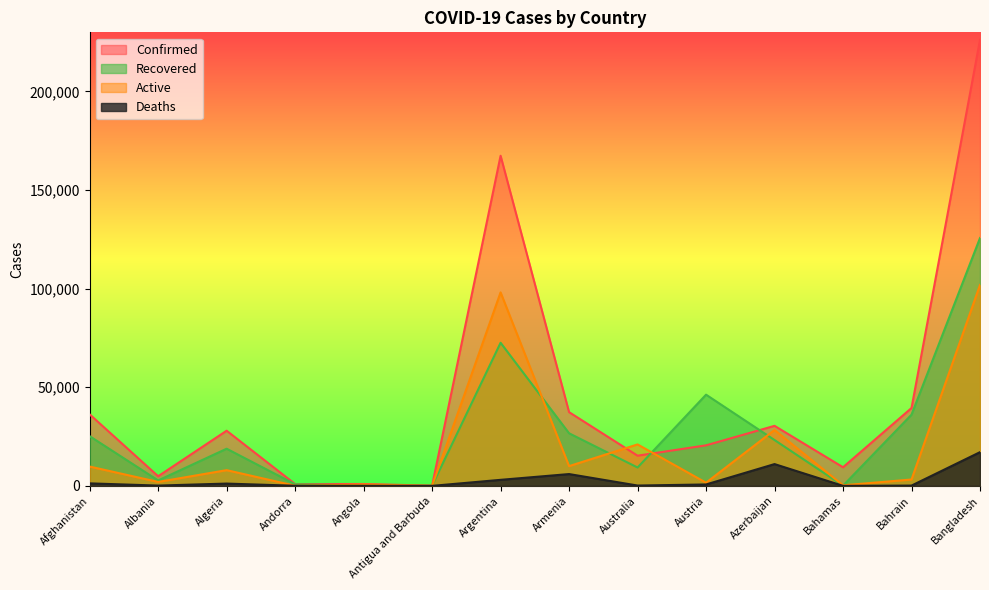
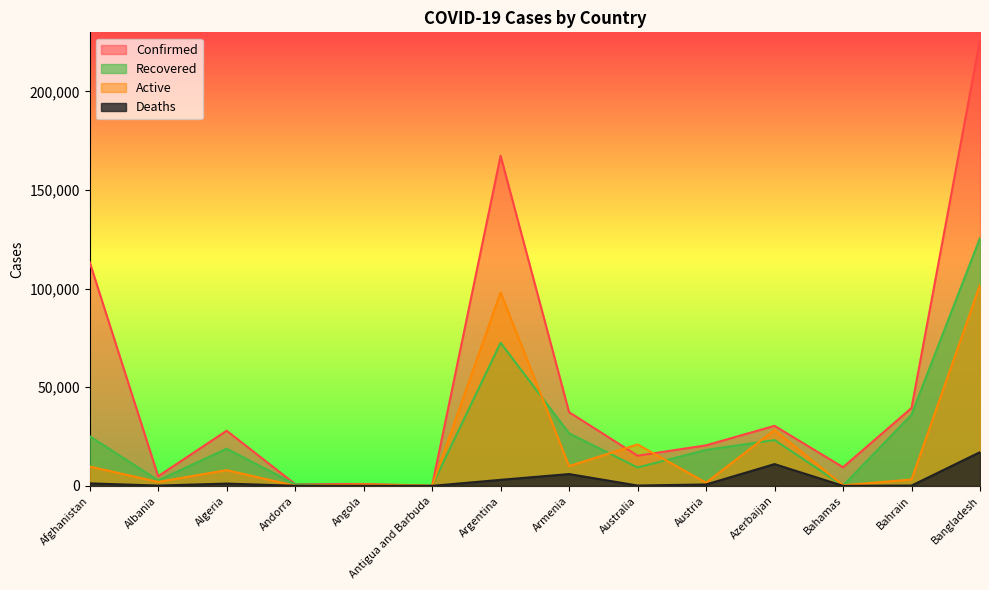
Confirmed, Afghanistan: 36,000 -> 113,000
Recovered, Austria: 46,000 -> 18,000
